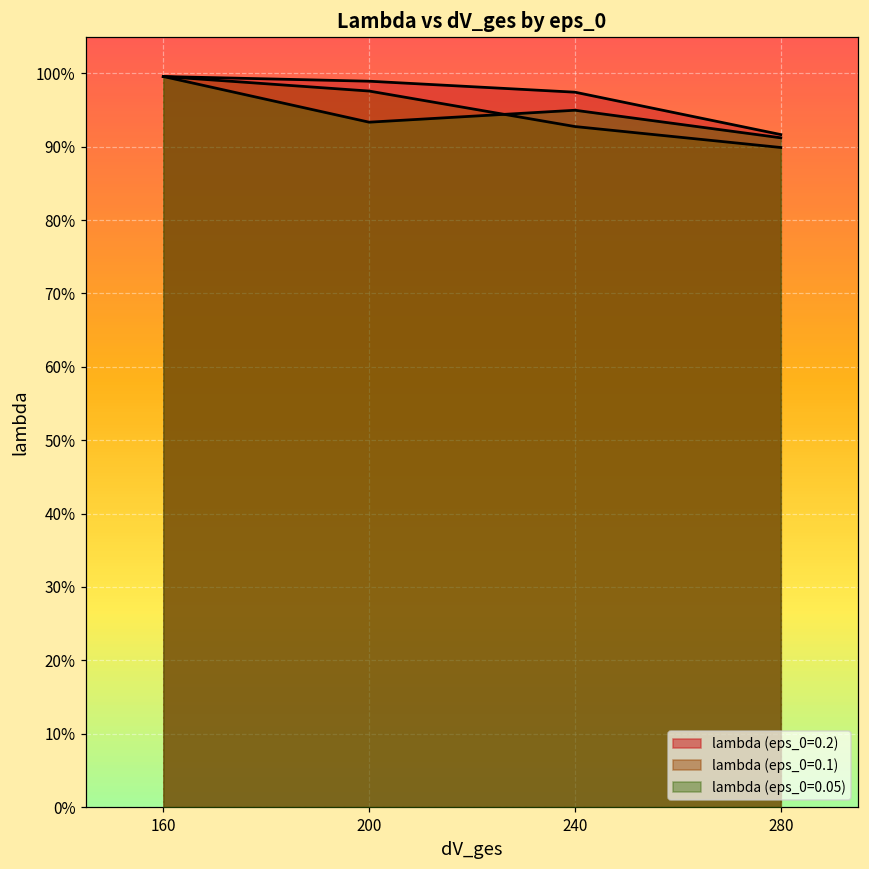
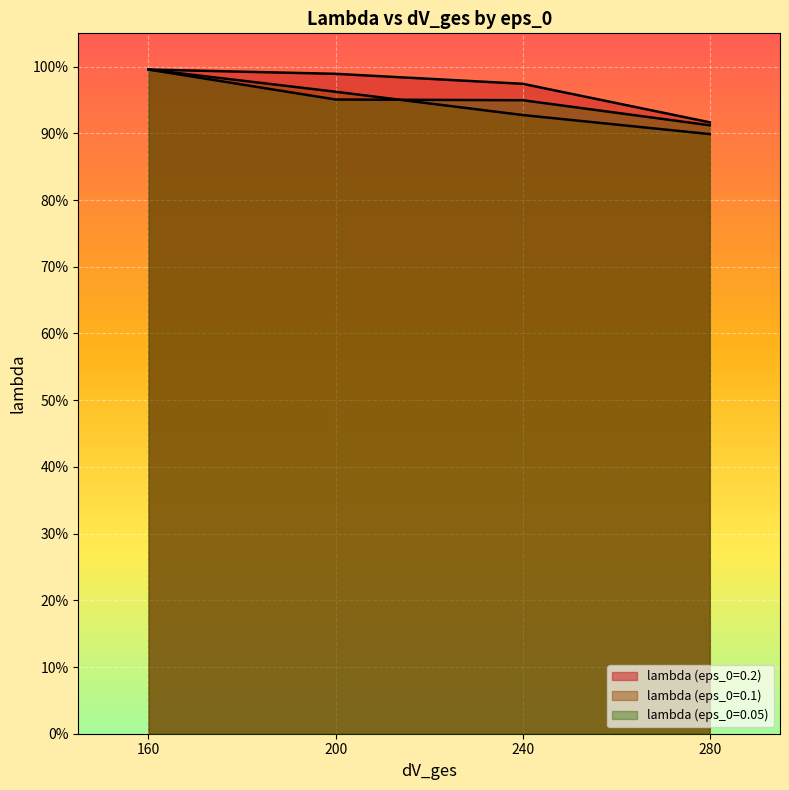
lambda (eps_0=0.1), 200: 98% -> 96%
lambda (eps_0=0.05), 200: 93% -> 95%
